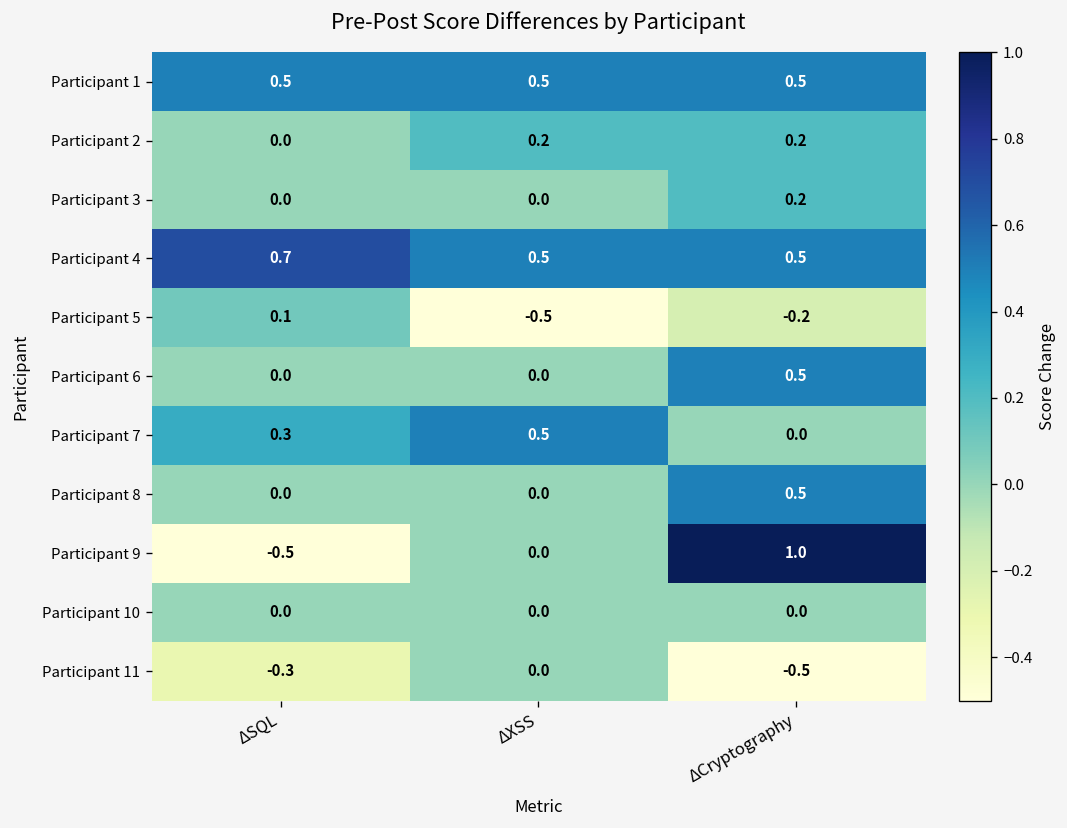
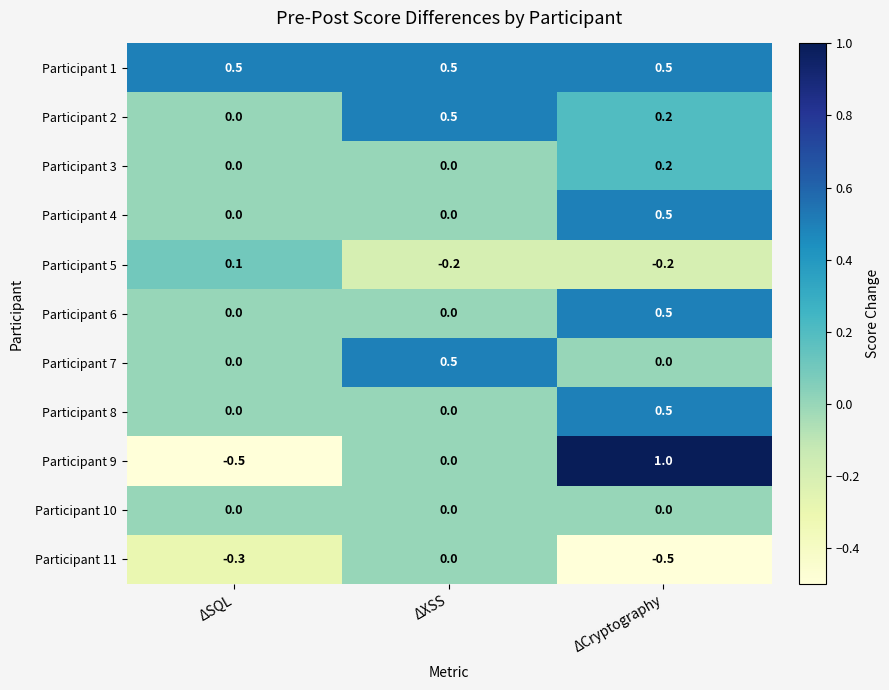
Participant 2, ΔXSS: 0.2 -> 0.5
Participant 4, ΔSQL: 0.7 -> 0.0
Participant 4, ΔXSS: 0.5 -> 0.0
Participant 5, ΔXSS: -0.5 -> -0.2
Participant 7, ΔSQL: 0.3 -> 0.0
